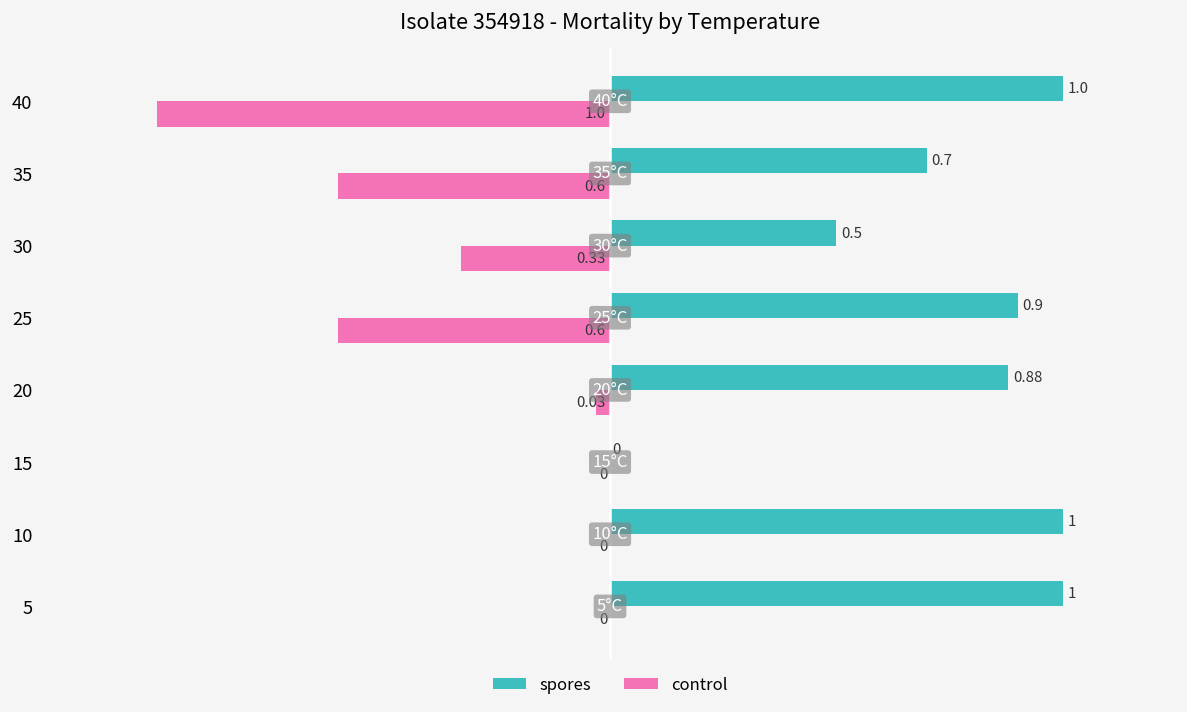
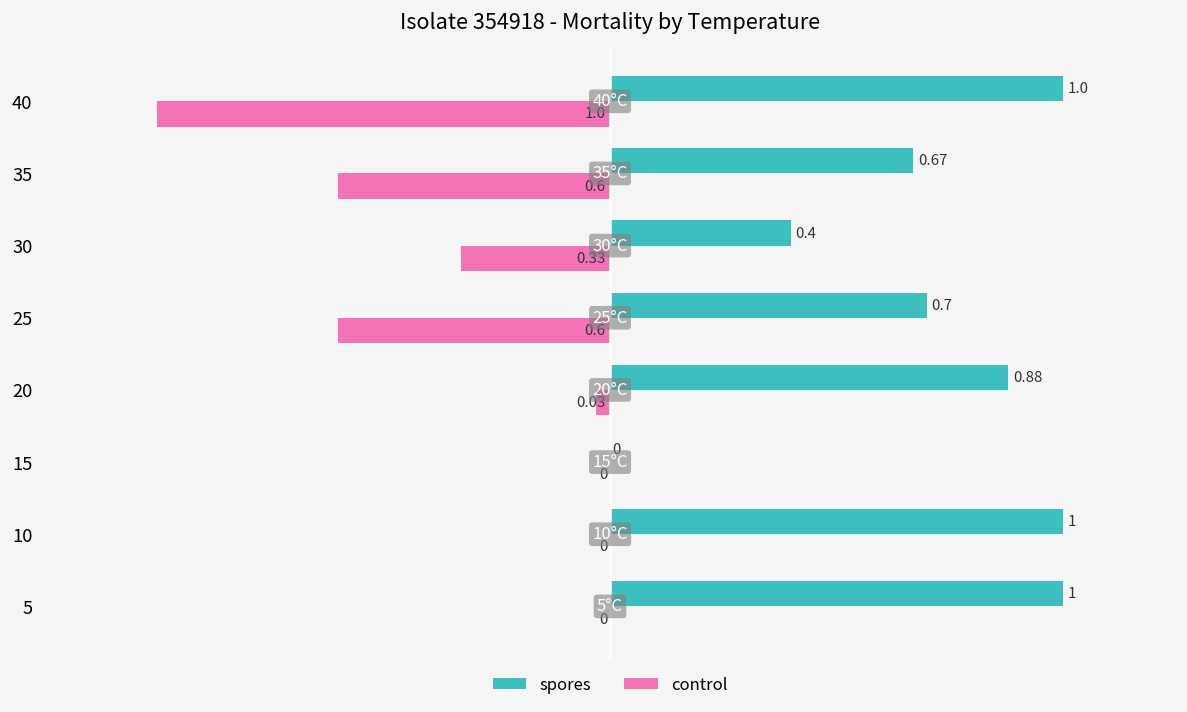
spores, 35: 0.7 -> 0.67
spores, 30: 0.5 -> 0.4
spores, 25: 0.9 -> 0.7
